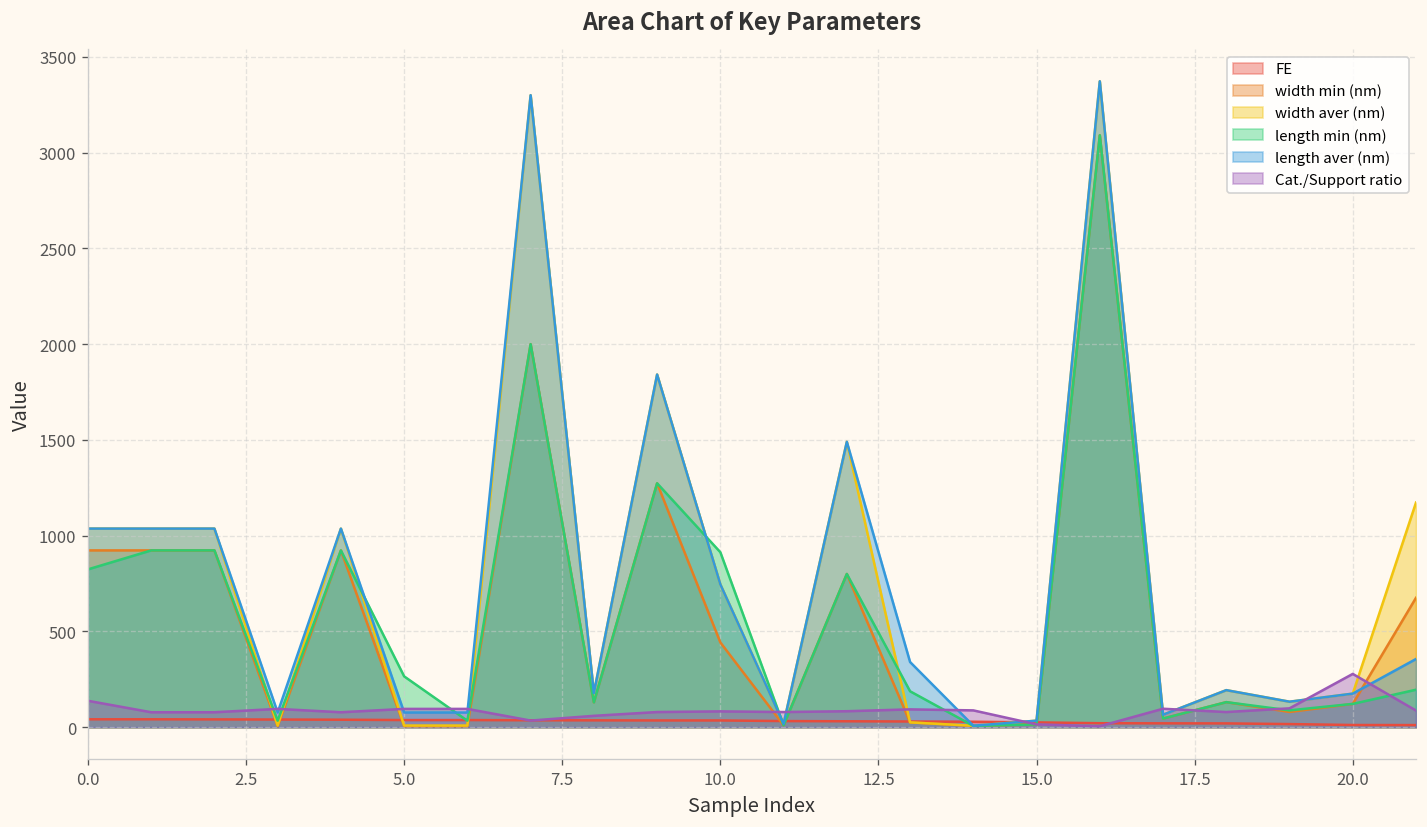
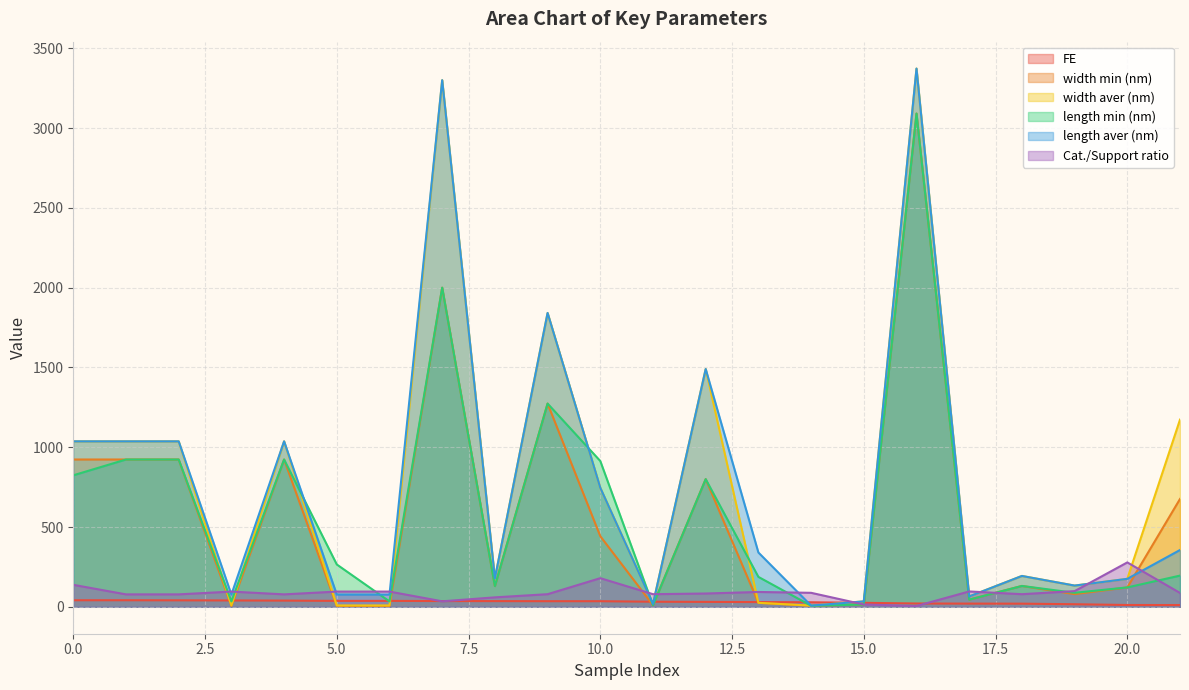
Cat./Support ratio, 10.0: 80 -> 180
